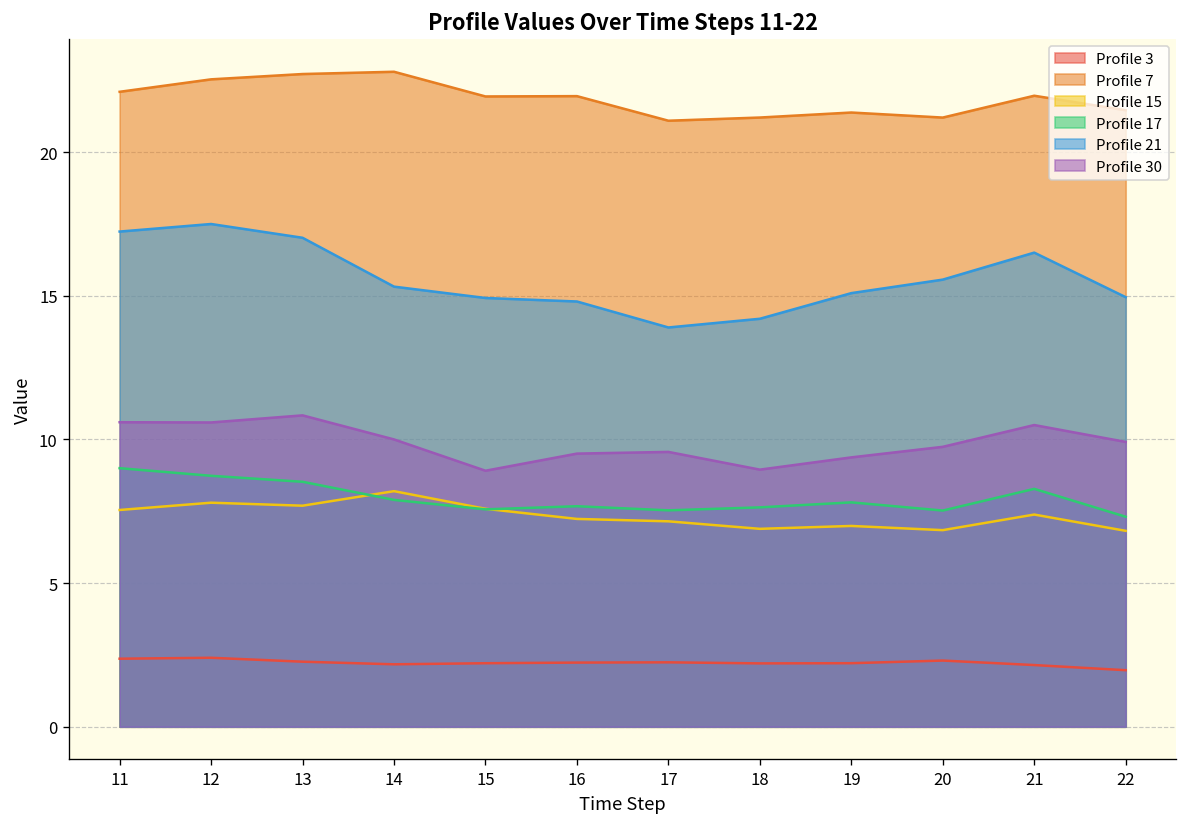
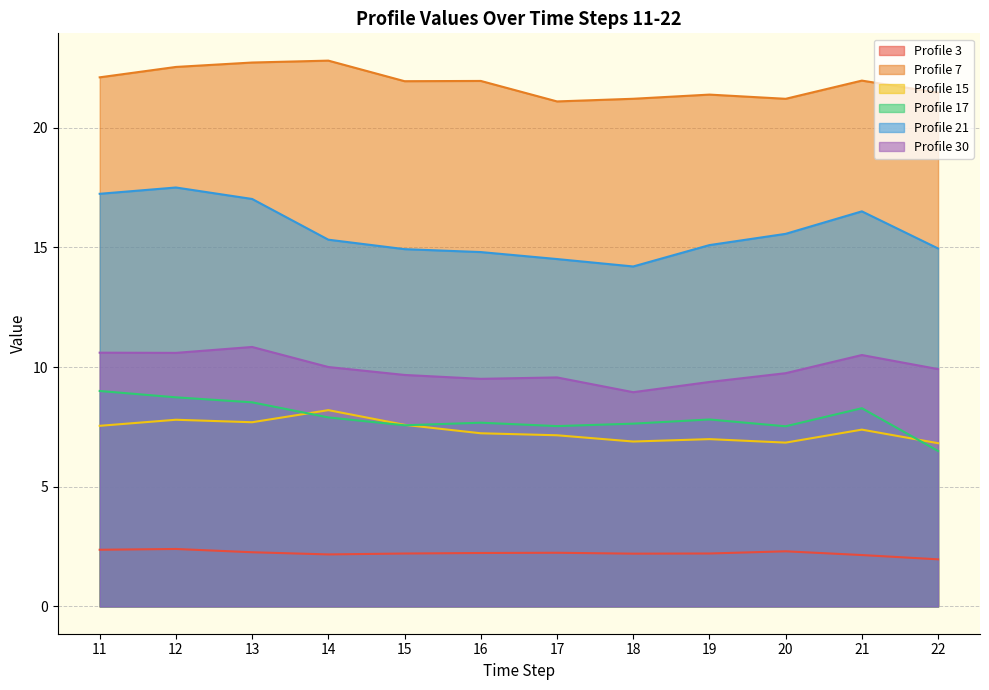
Profile 30, 15: 8.9 -> 9.7
Profile 21, 17: 13.9 -> 14.5
Profile 17, 22: 7.3 -> 6.5
